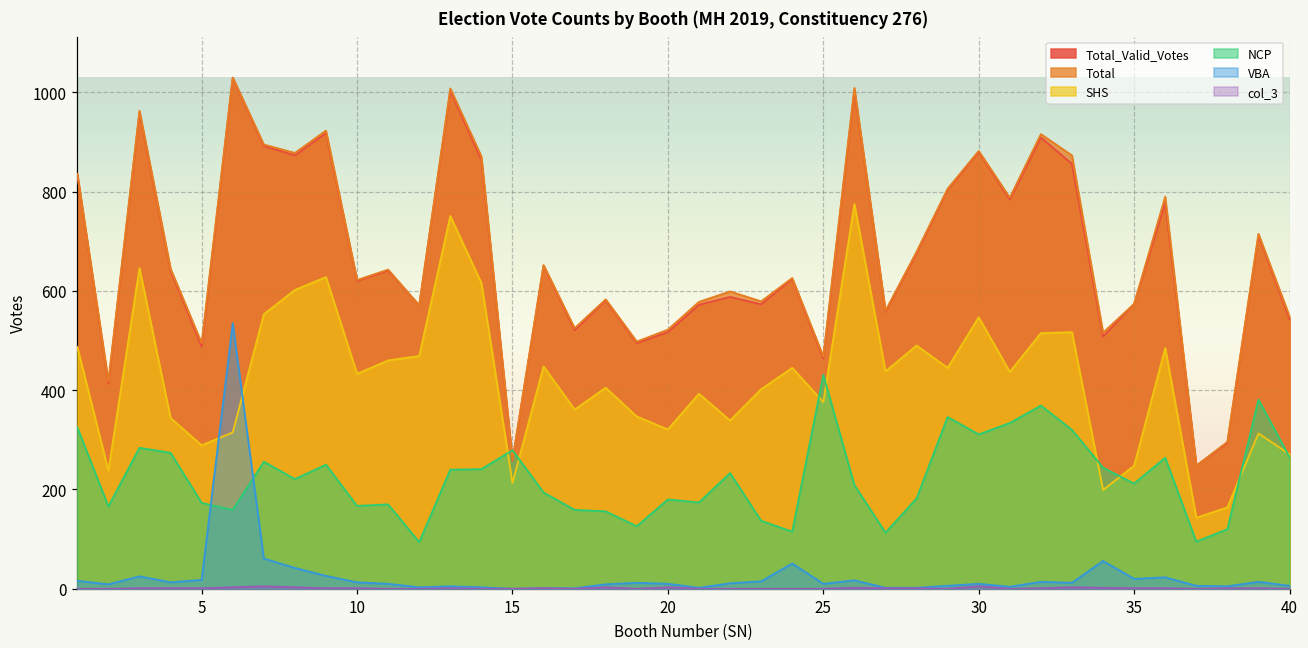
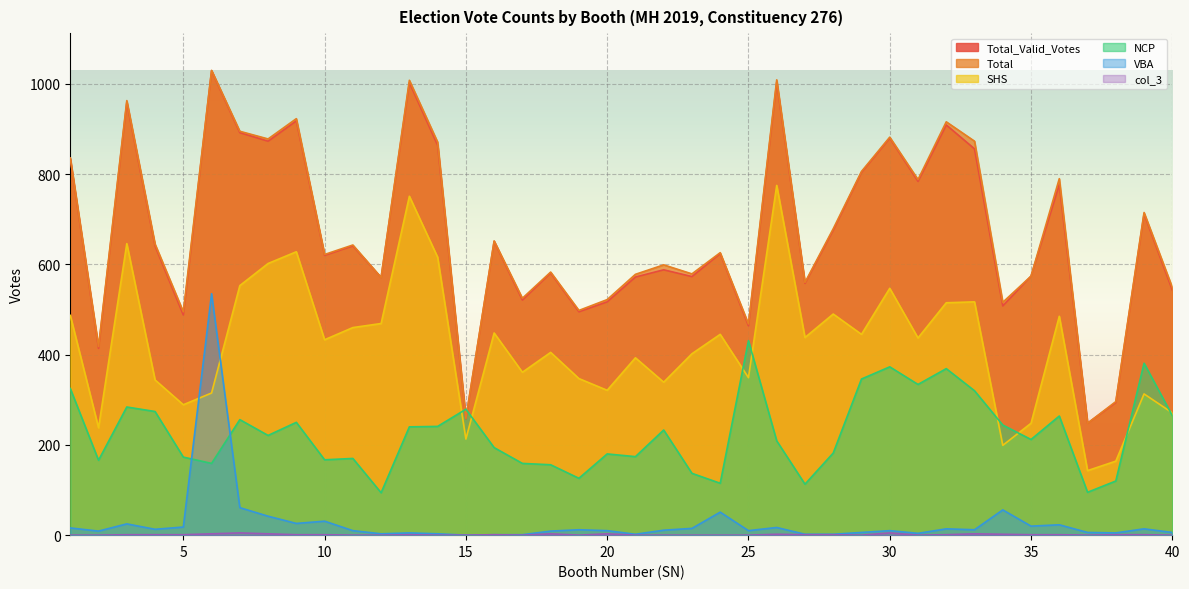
VBA, 10: 10 -> 30
SHS, 25: 380 -> 350
NCP, 30: 310 -> 370
